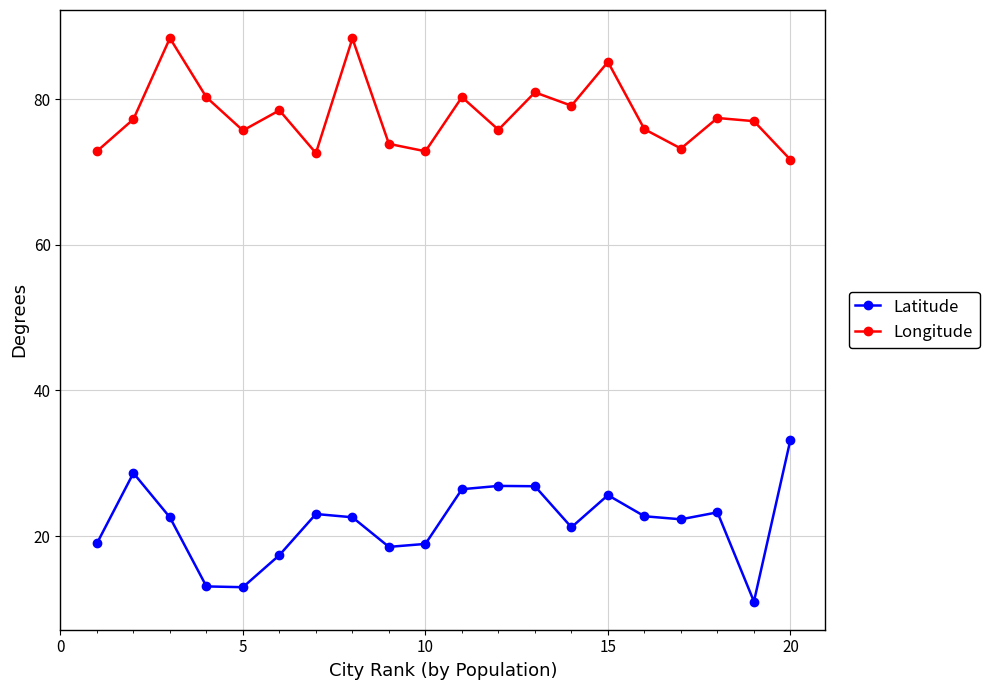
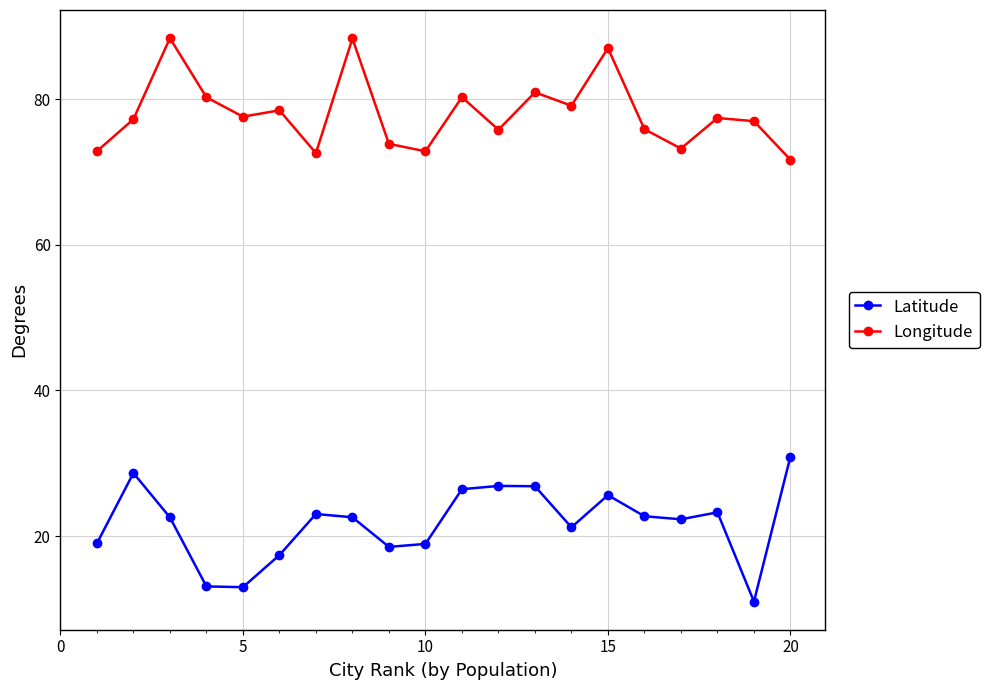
Longitude, 5: 76 -> 78
Longitude, 15: 85 -> 87
Latitude, 20: 33 -> 31
